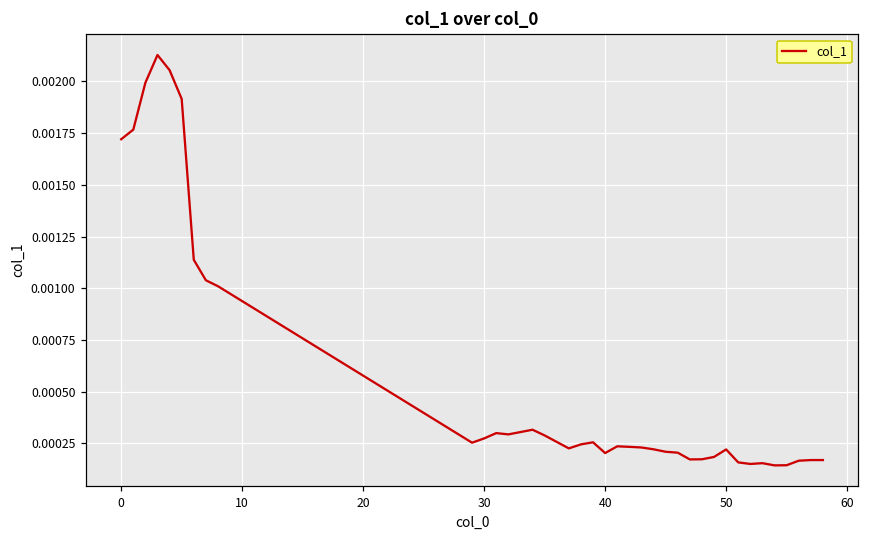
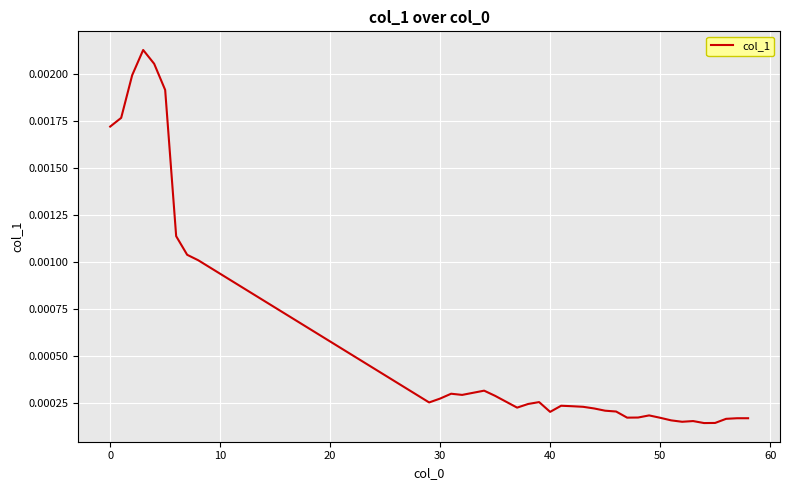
50: 0.00022 -> 0.00017
